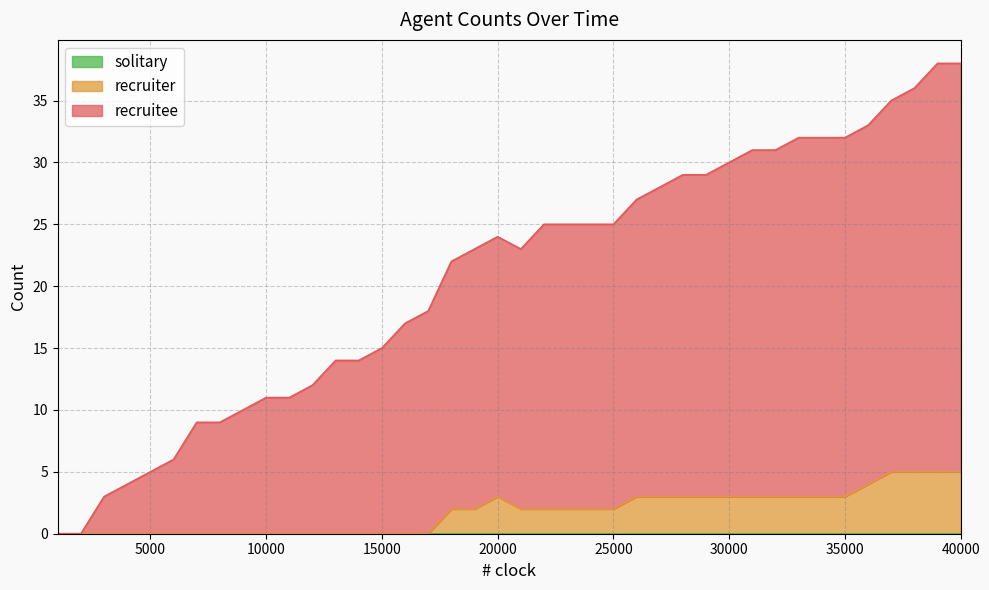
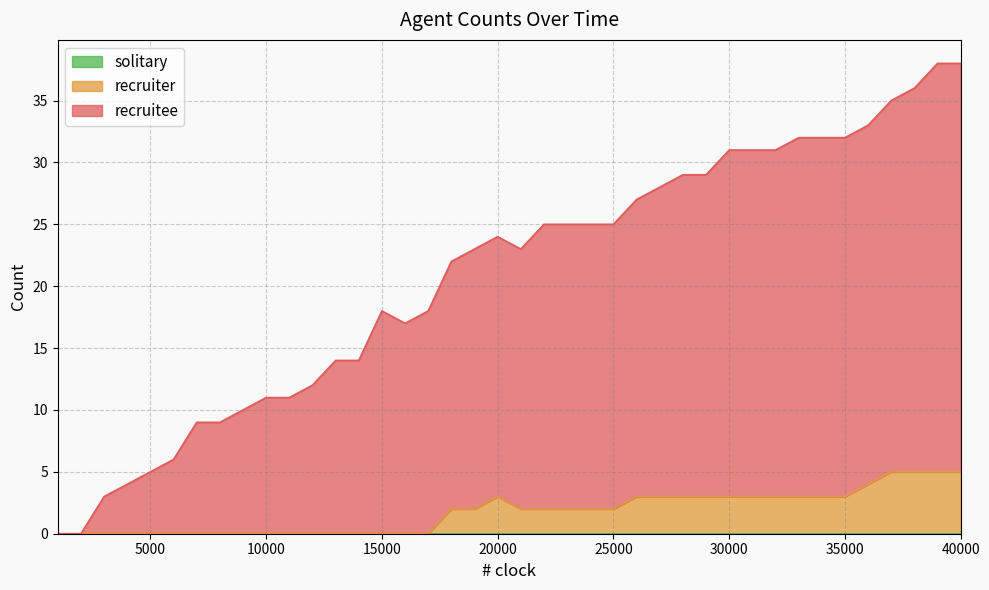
recruitee, 15000: 15 -> 18
recruitee, 30000: 27 -> 28
